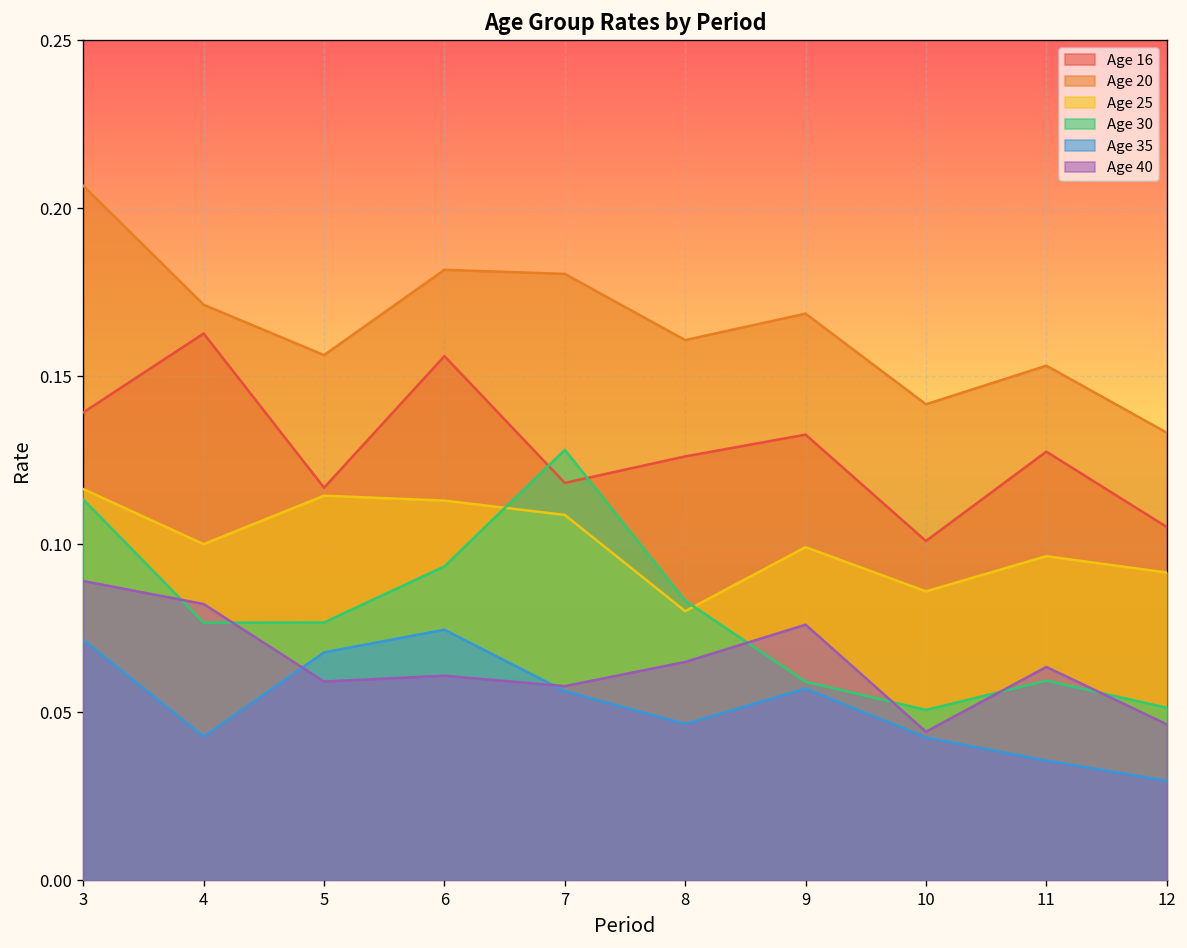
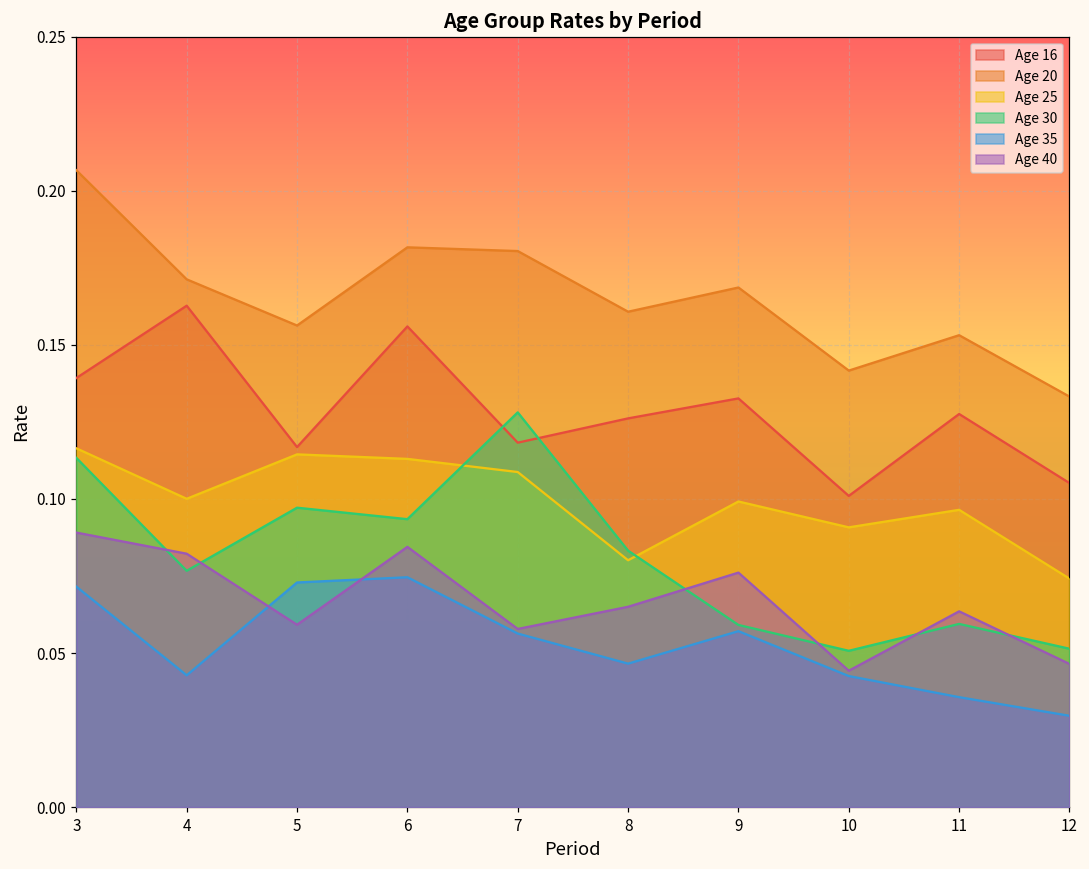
Age 30, 5: 0.077 -> 0.097
Age 35, 5: 0.068 -> 0.073
Age 40, 6: 0.061 -> 0.084
Age 25, 10: 0.086 -> 0.091
Age 25, 12: 0.092 -> 0.074
